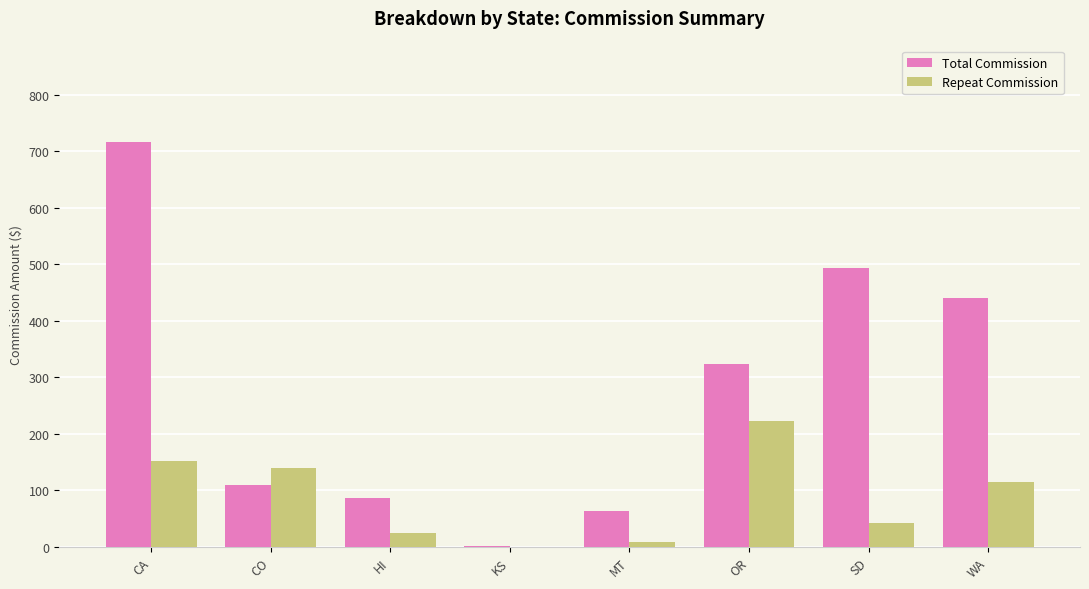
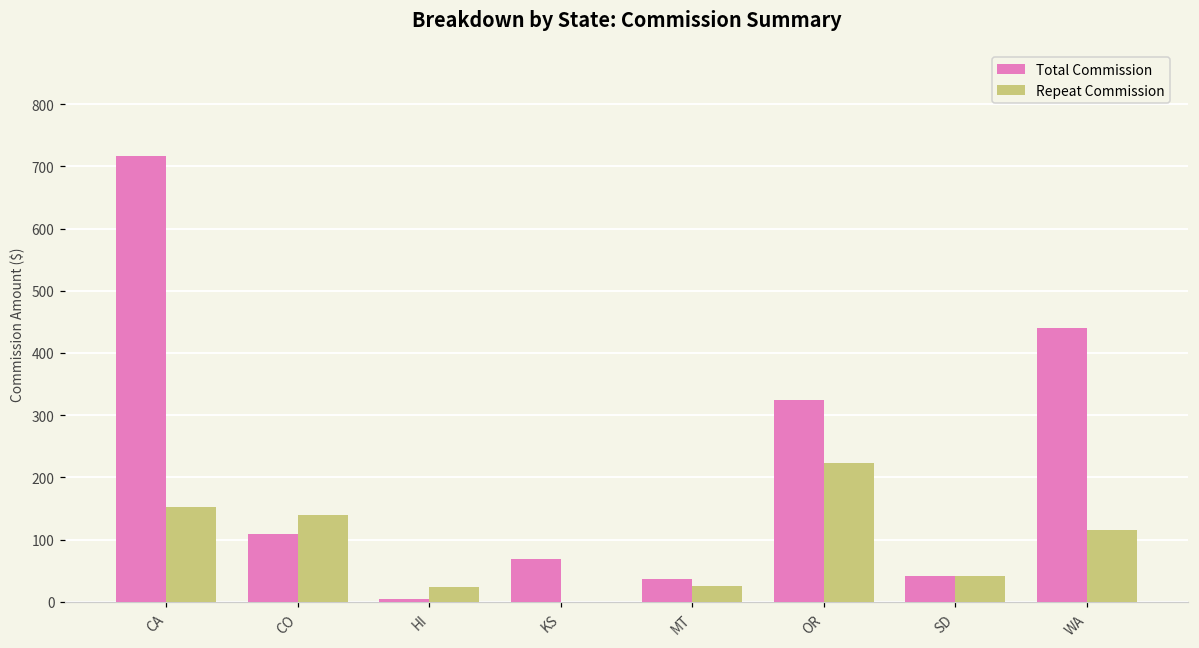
Total Commission, HI: 90 -> 0
Total Commission, KS: 0 -> 70
Total Commission, MT: 60 -> 40
Repeat Commission, MT: 10 -> 20
Total Commission, SD: 490 -> 40
